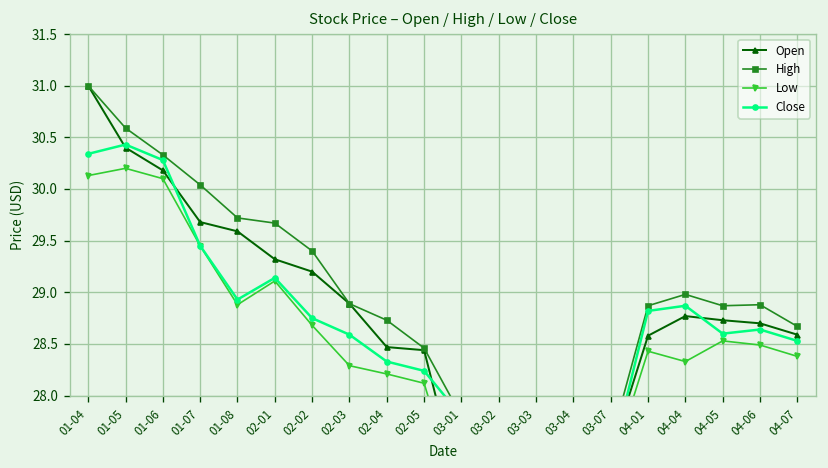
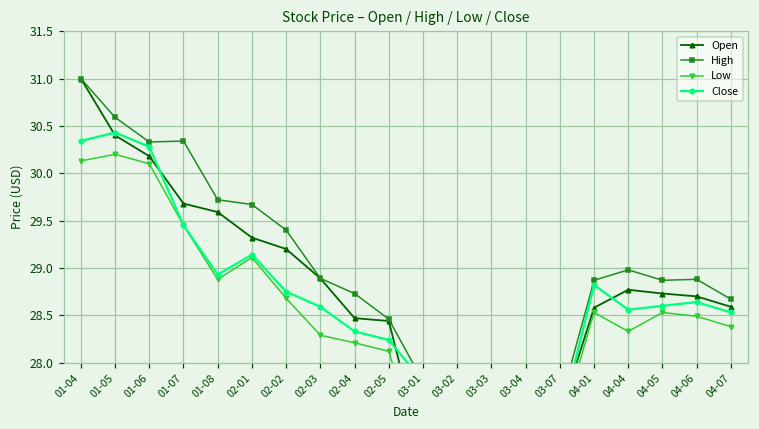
High, 01-07: 30.0 -> 30.3
Low, 04-01: 28.4 -> 28.5
Close, 04-04: 28.9 -> 28.6
